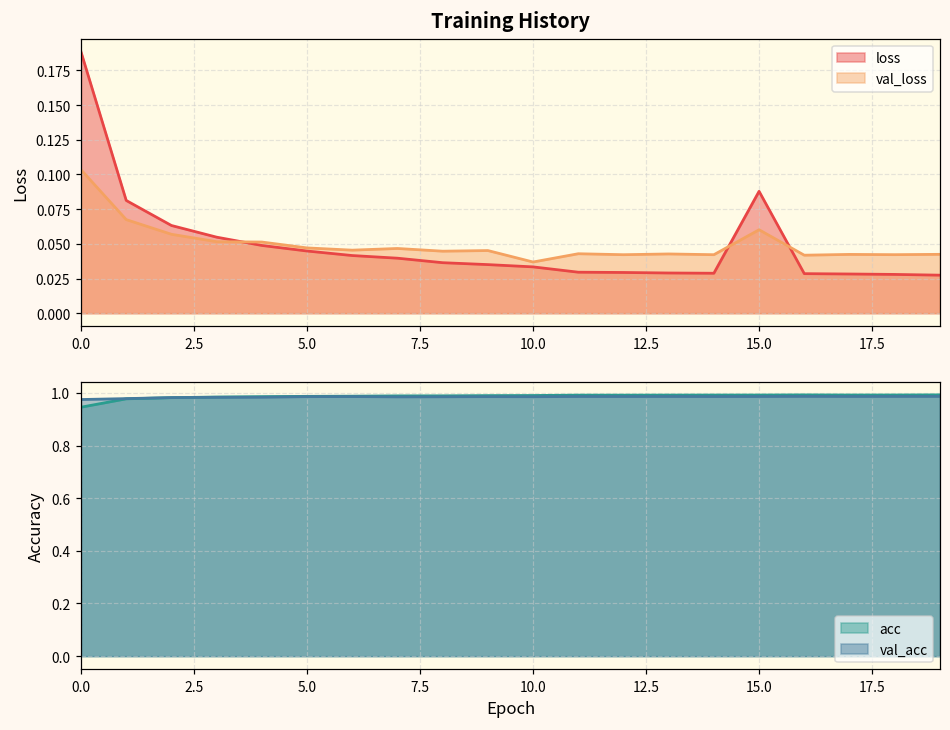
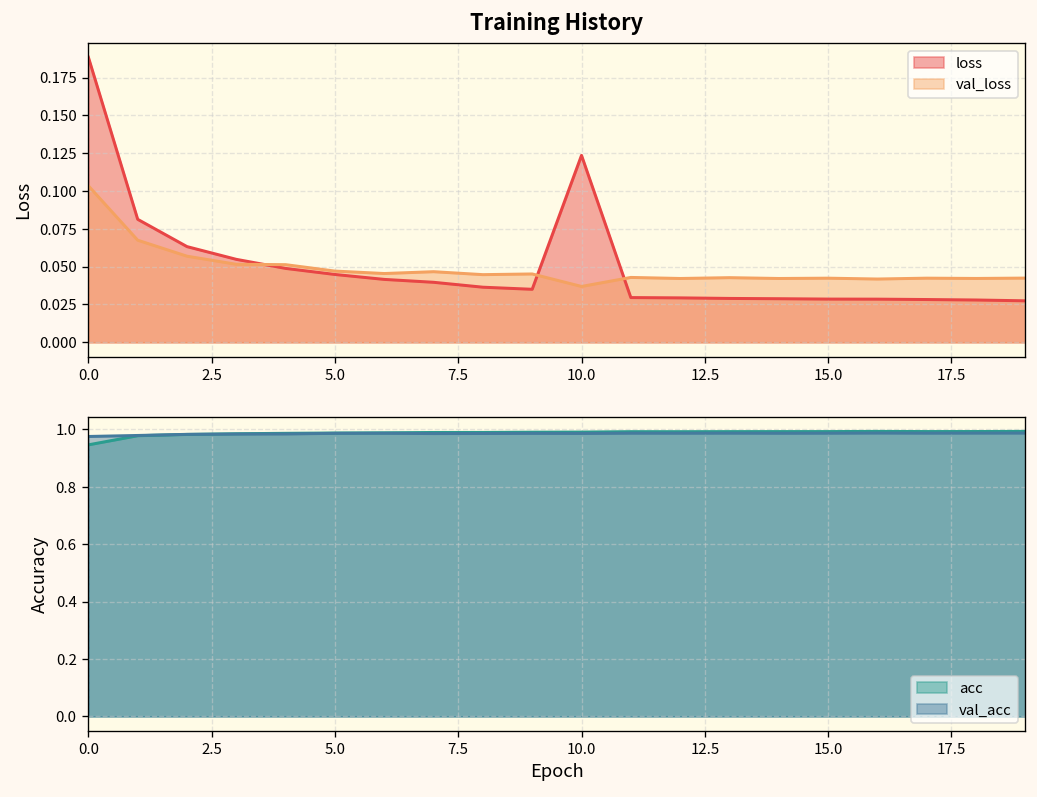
Training History, loss, 10.0: 0.033 -> 0.124
Training History, loss, 15.0: 0.088 -> 0.029
Training History, val_loss, 15.0: 0.060 -> 0.042
